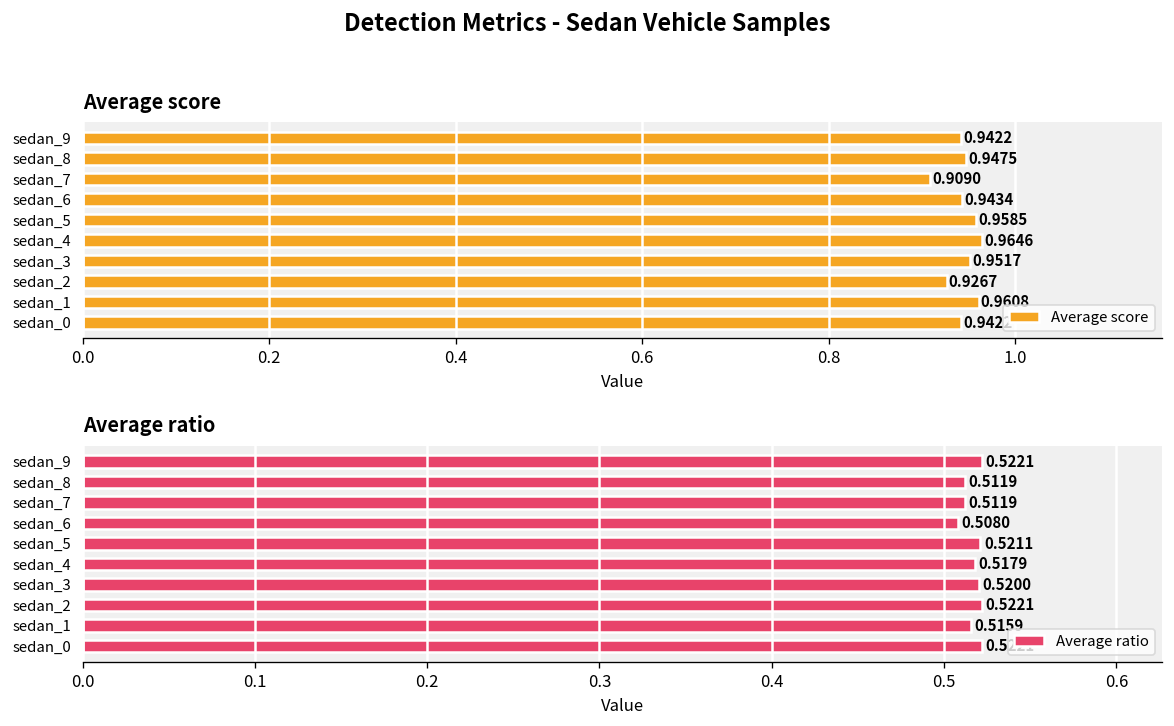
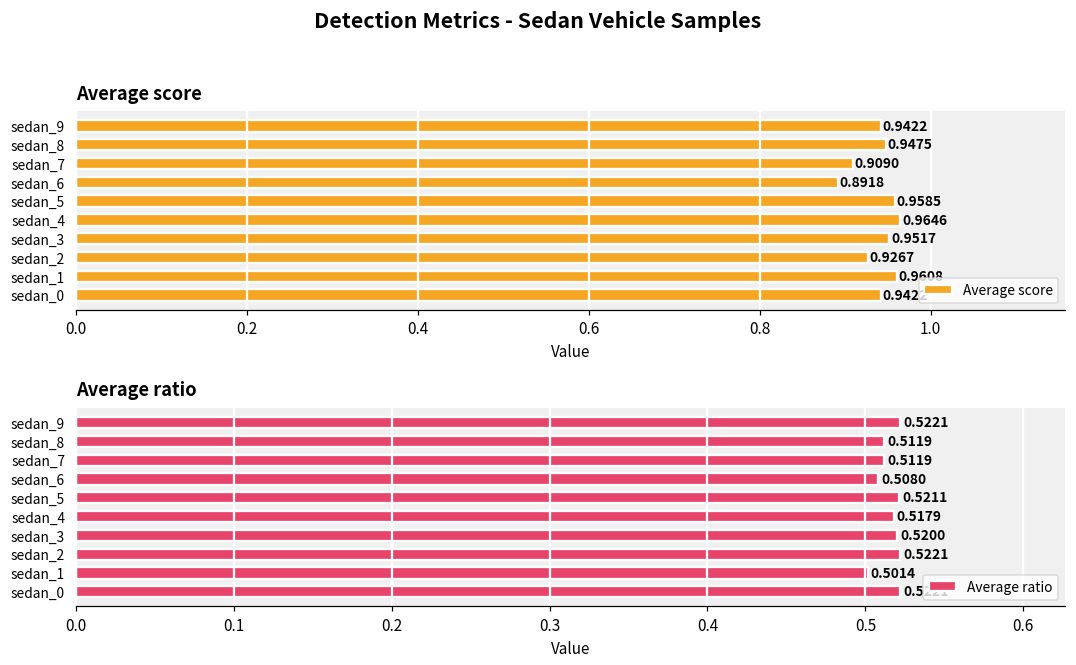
Average score, sedan_6: 0.9434 -> 0.8918
Average ratio, sedan_1: 0.516 -> 0.501
